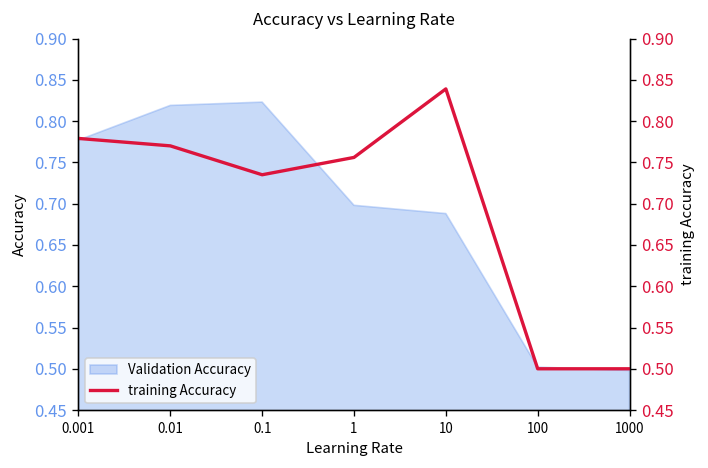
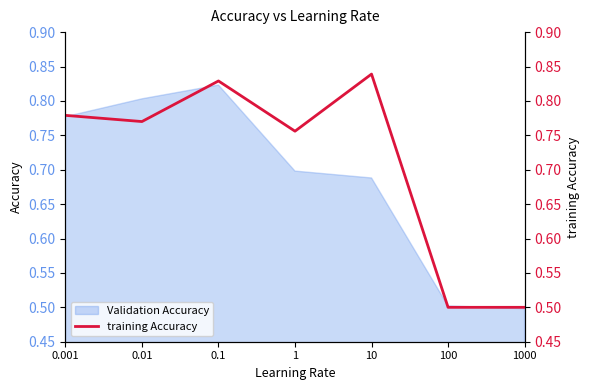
Validation Accuracy, 0.01: 0.82 -> 0.80
training Accuracy, 0.1: 0.74 -> 0.83
